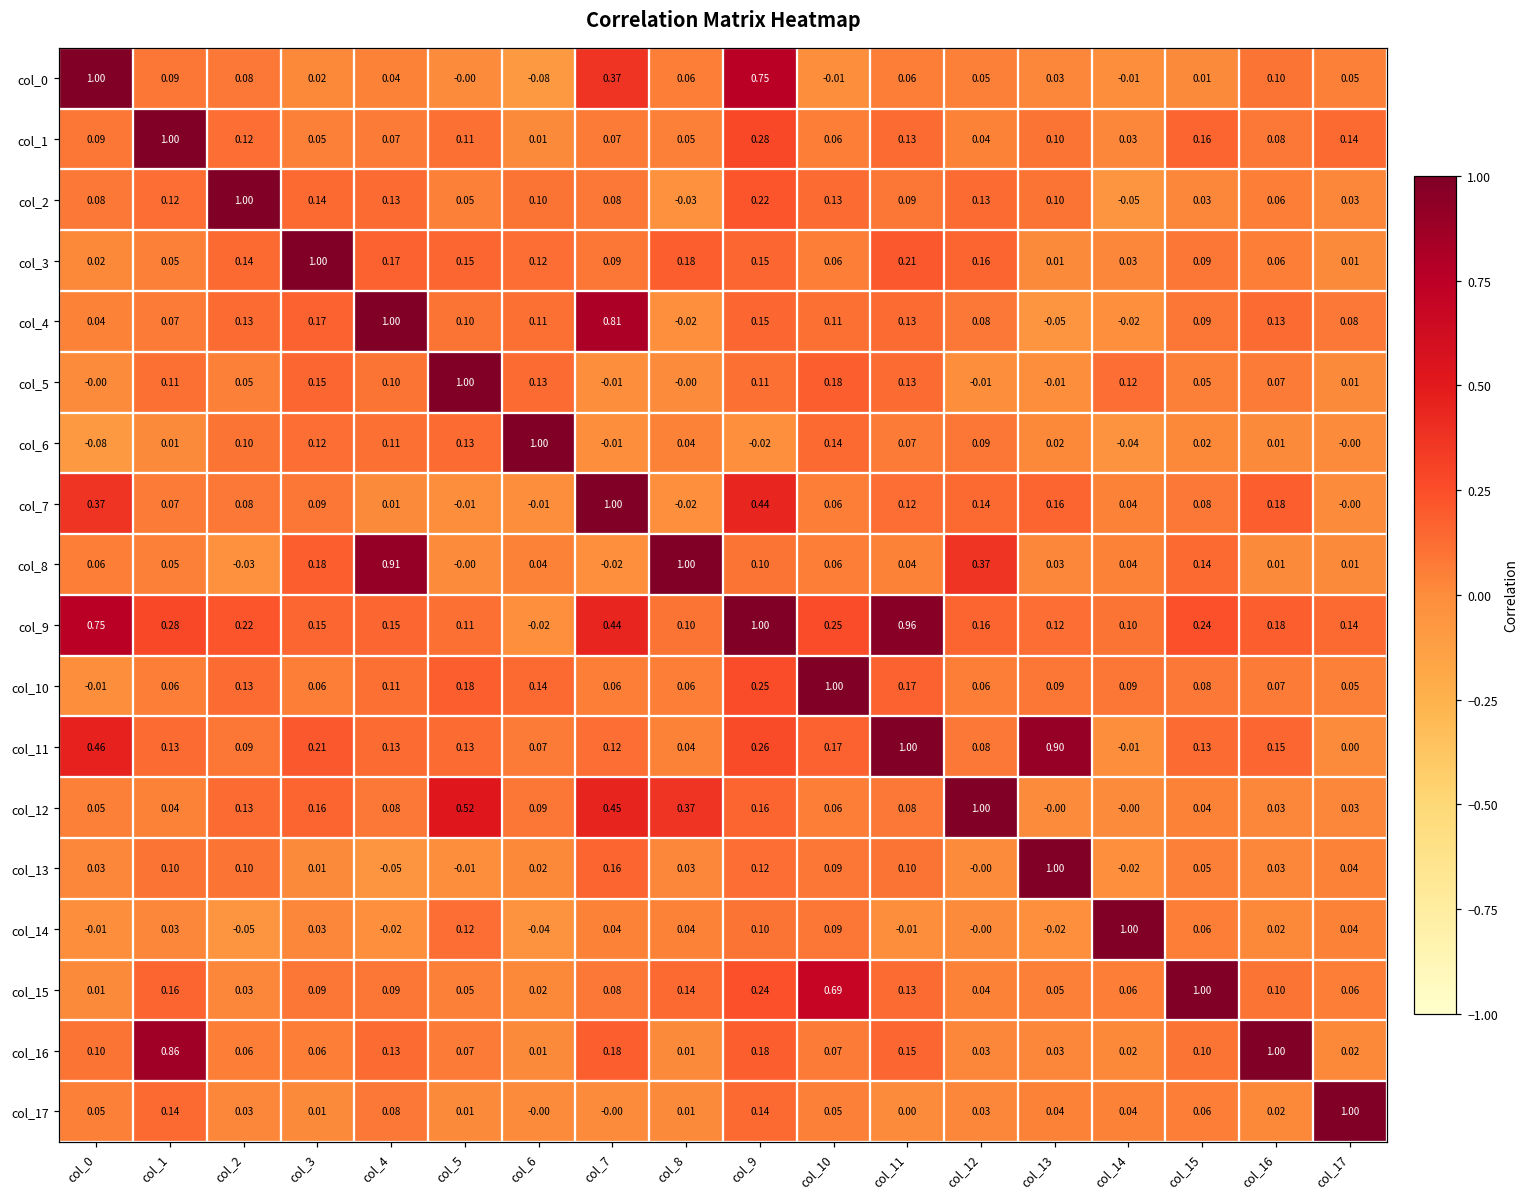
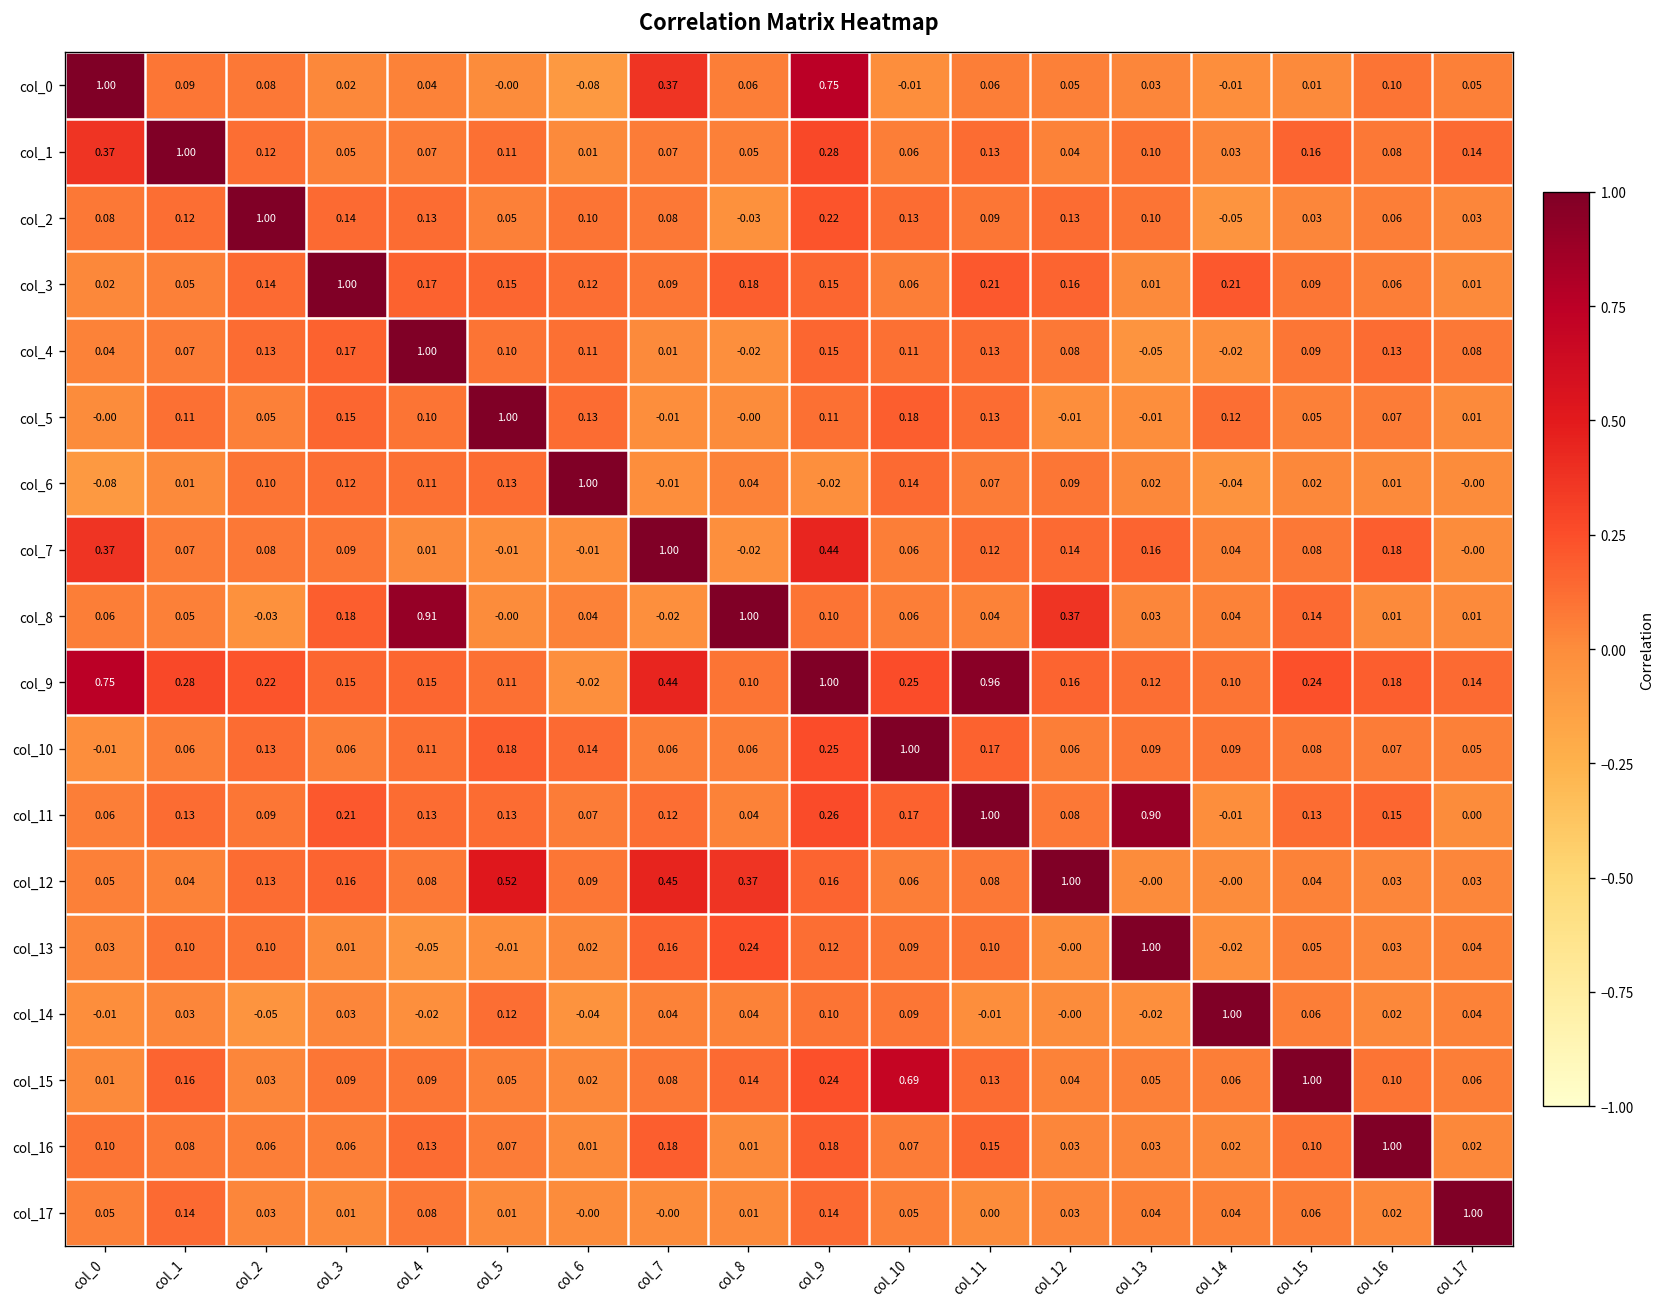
col_1, col_0: 0.09 -> 0.37
col_3, col_14: 0.03 -> 0.21
col_4, col_7: 0.81 -> 0.01
col_11, col_0: 0.46 -> 0.06
col_13, col_8: 0.03 -> 0.24
col_16, col_1: 0.86 -> 0.08
